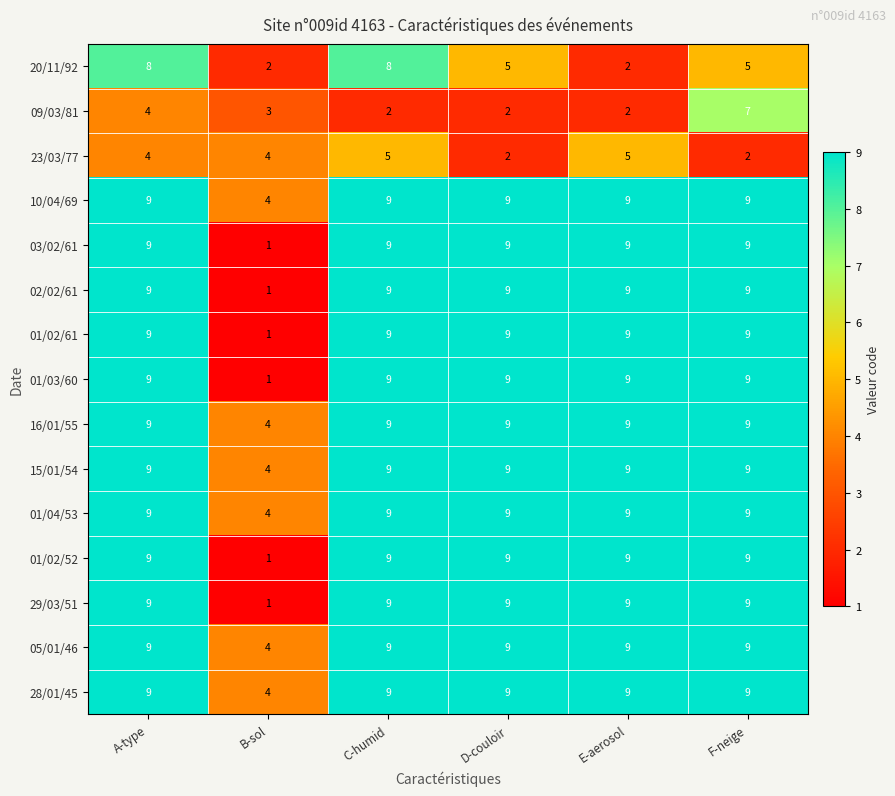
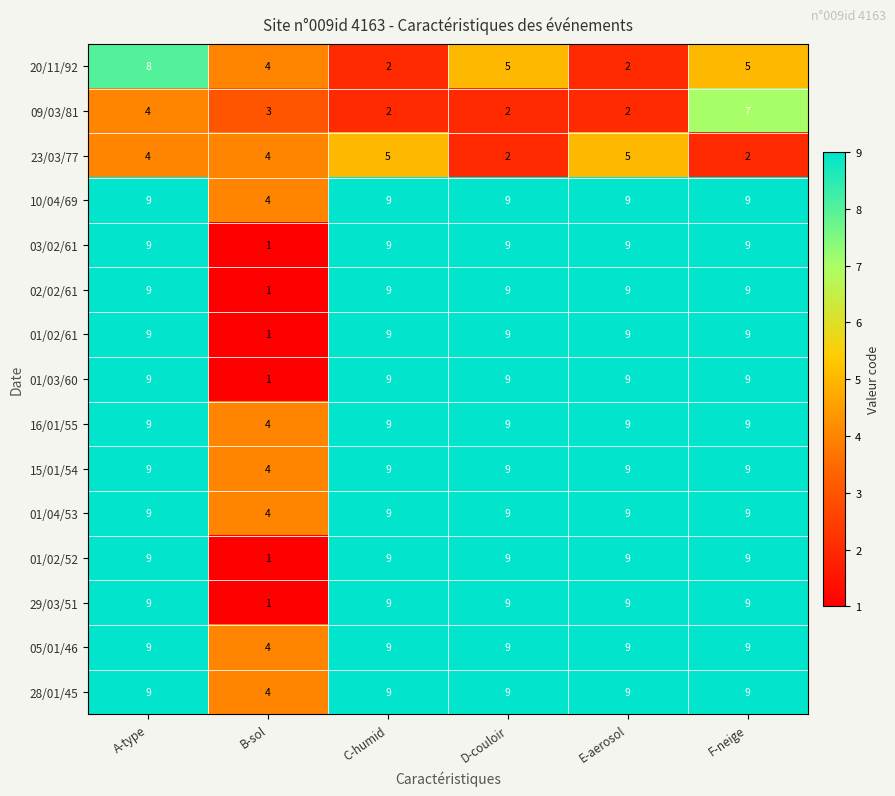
20/11/92, B-sol: 2 -> 4
20/11/92, C-humid: 8 -> 2
